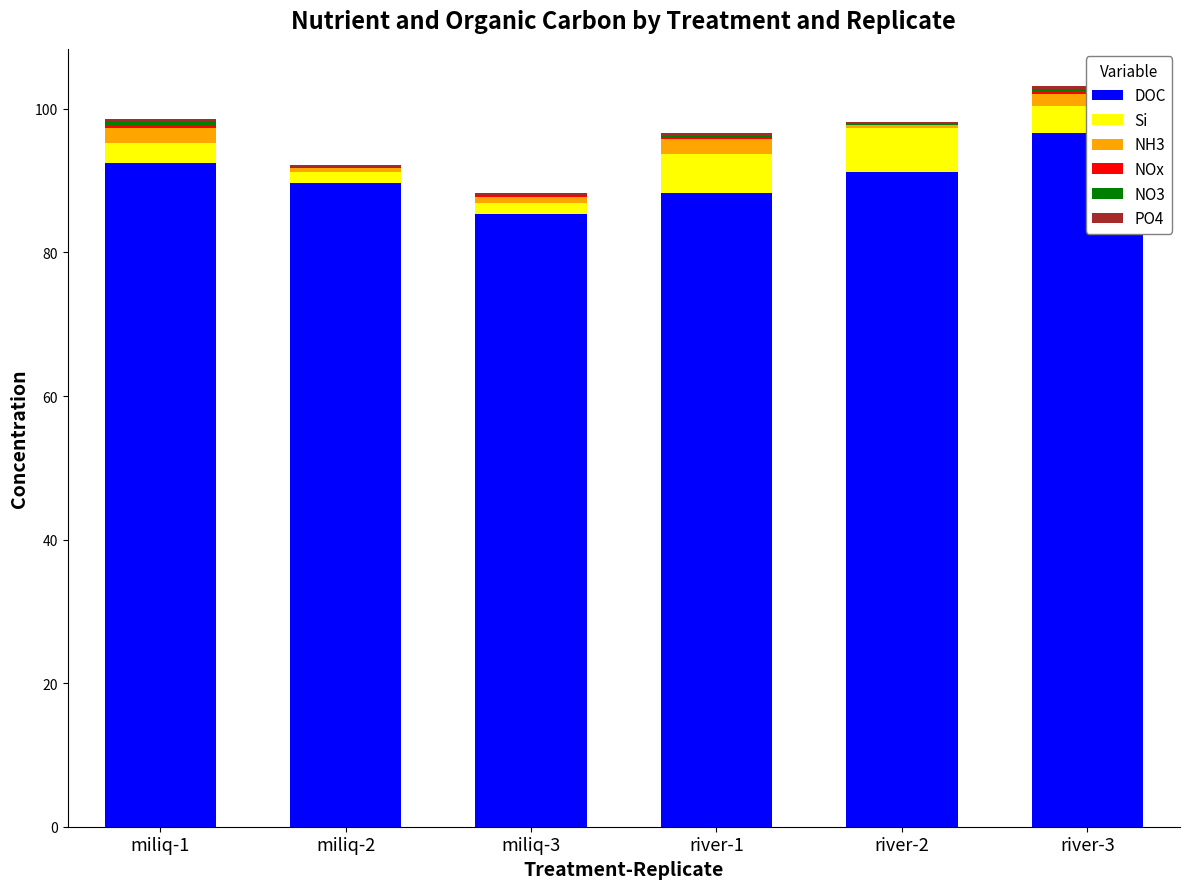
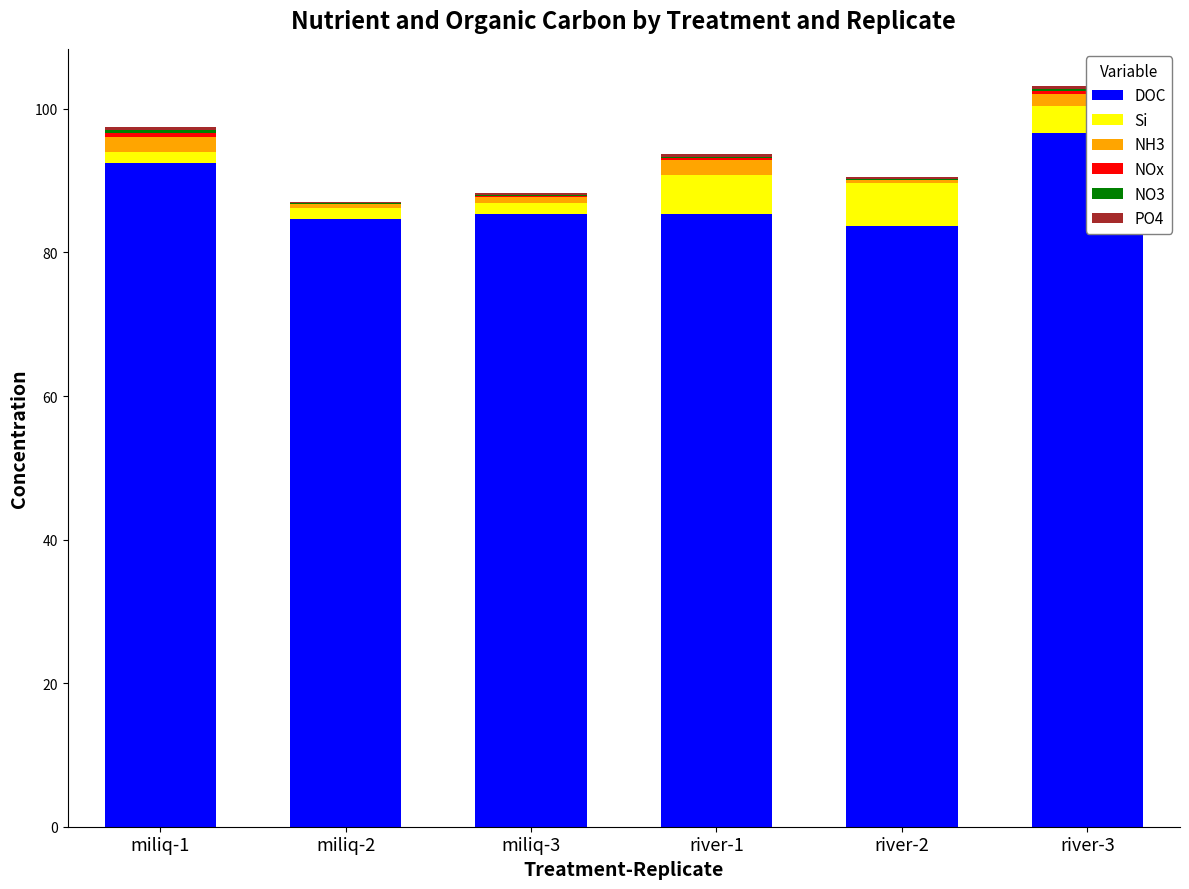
Si, miliq-1: 3 -> 2
DOC, miliq-2: 90 -> 85
DOC, river-1: 88 -> 85
DOC, river-2: 91 -> 84
